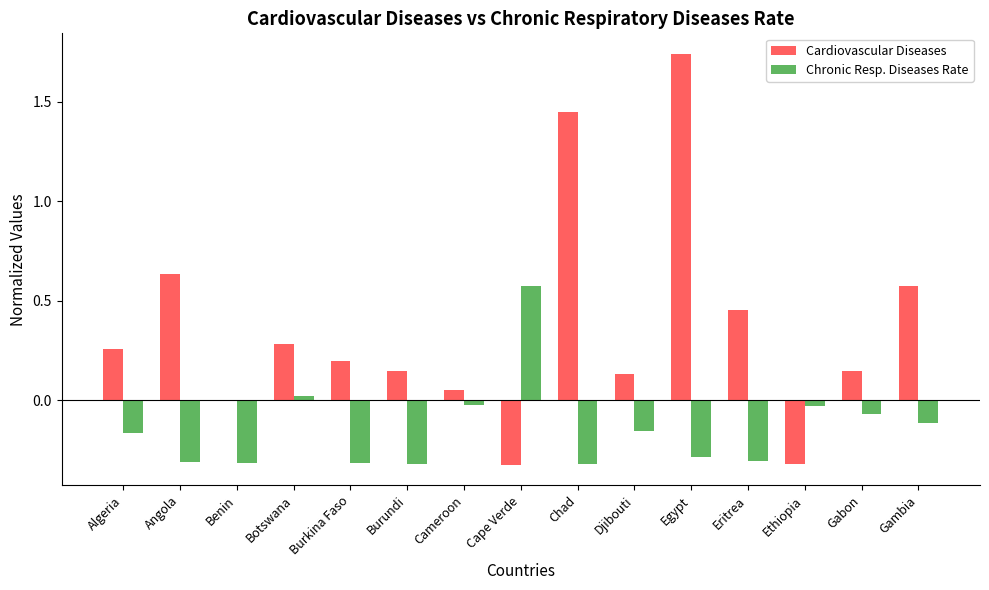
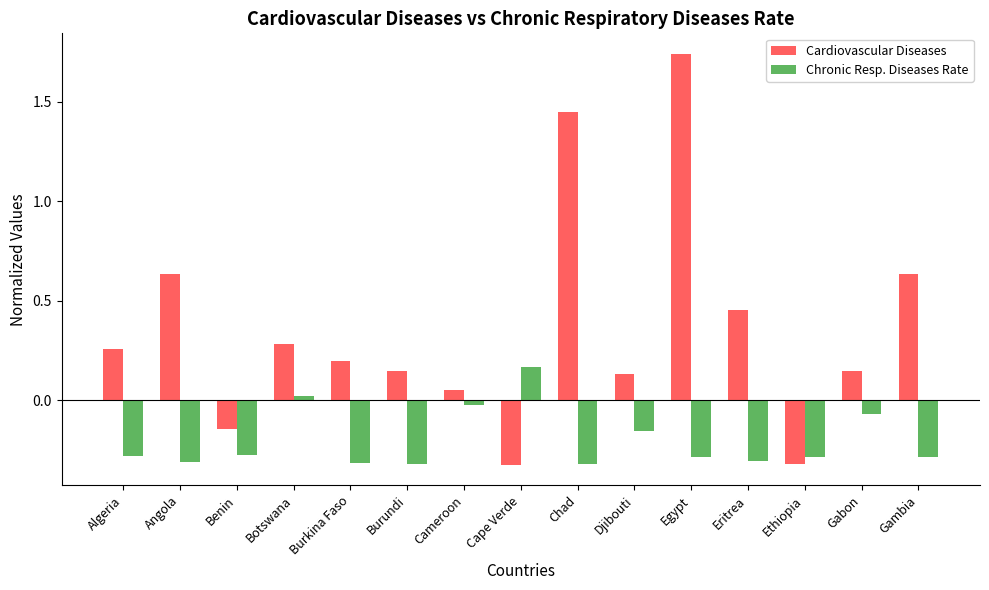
Chronic Resp. Diseases Rate, Algeria: -0.16 -> -0.28
Cardiovascular Diseases, Benin: 0.00 -> -0.15
Chronic Resp. Diseases Rate, Benin: -0.32 -> -0.27
Chronic Resp. Diseases Rate, Cape Verde: 0.57 -> 0.16
Chronic Resp. Diseases Rate, Ethiopia: -0.03 -> -0.29
Cardiovascular Diseases, Gambia: 0.57 -> 0.63
Chronic Resp. Diseases Rate, Gambia: -0.12 -> -0.29
